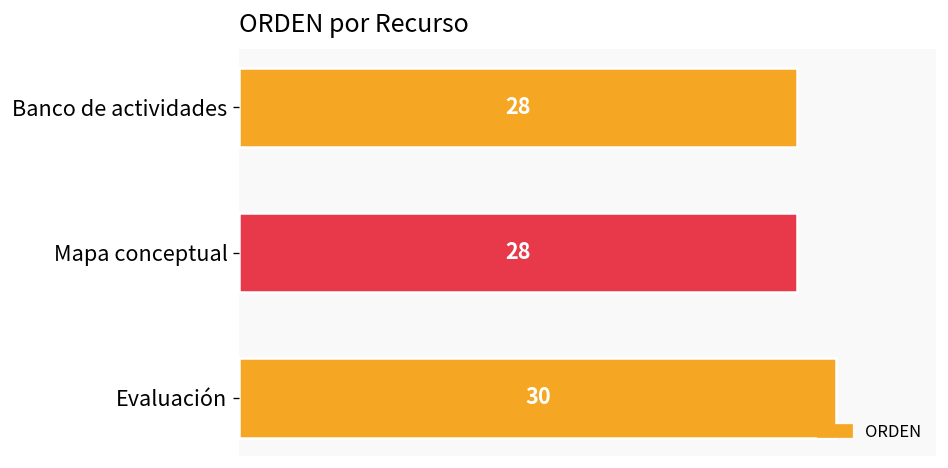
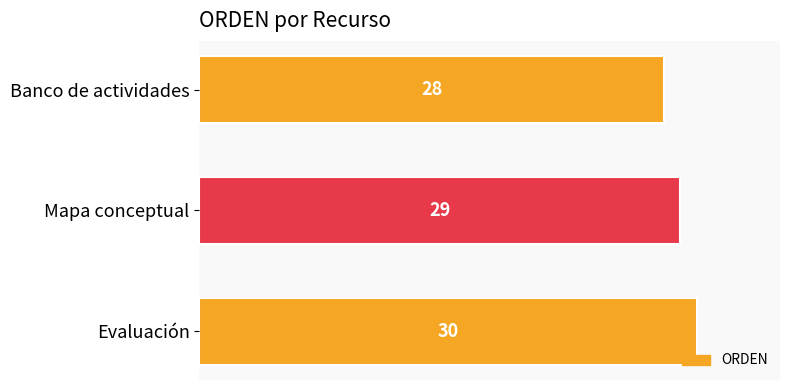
Mapa conceptual: 28 -> 29
